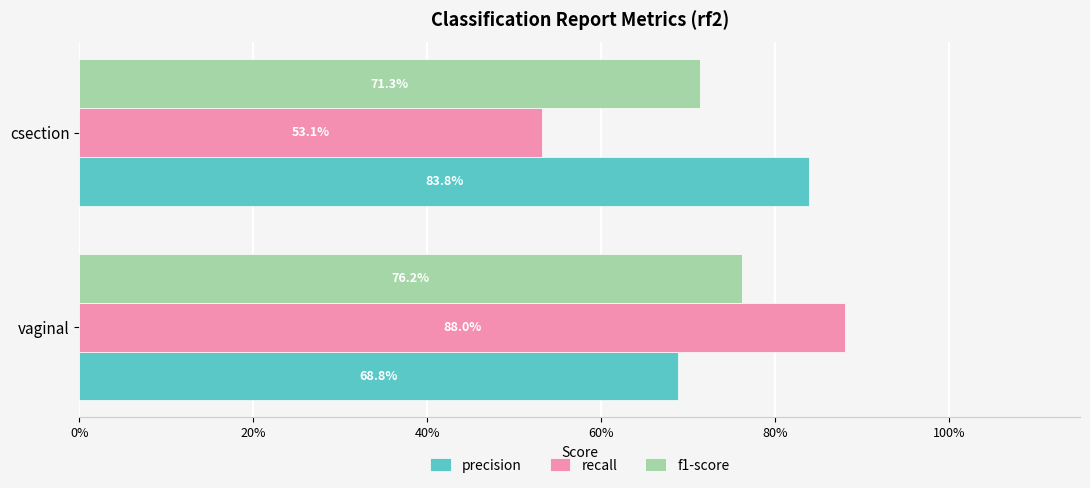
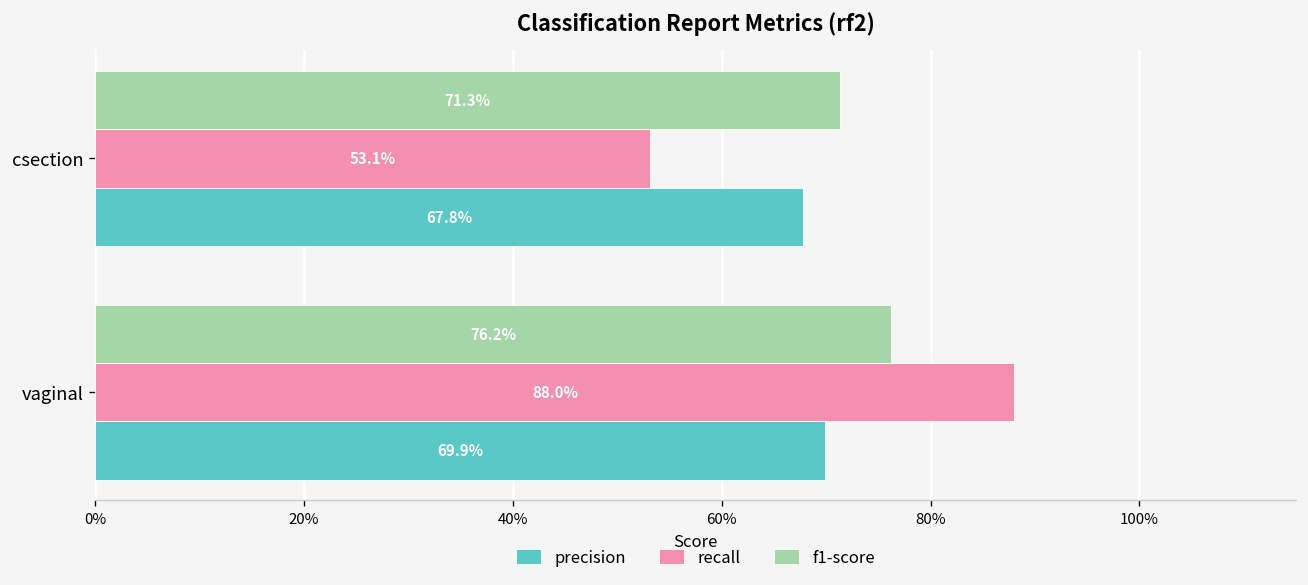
precision, csection: 83.8% -> 67.8%
precision, vaginal: 68.8% -> 69.9%
